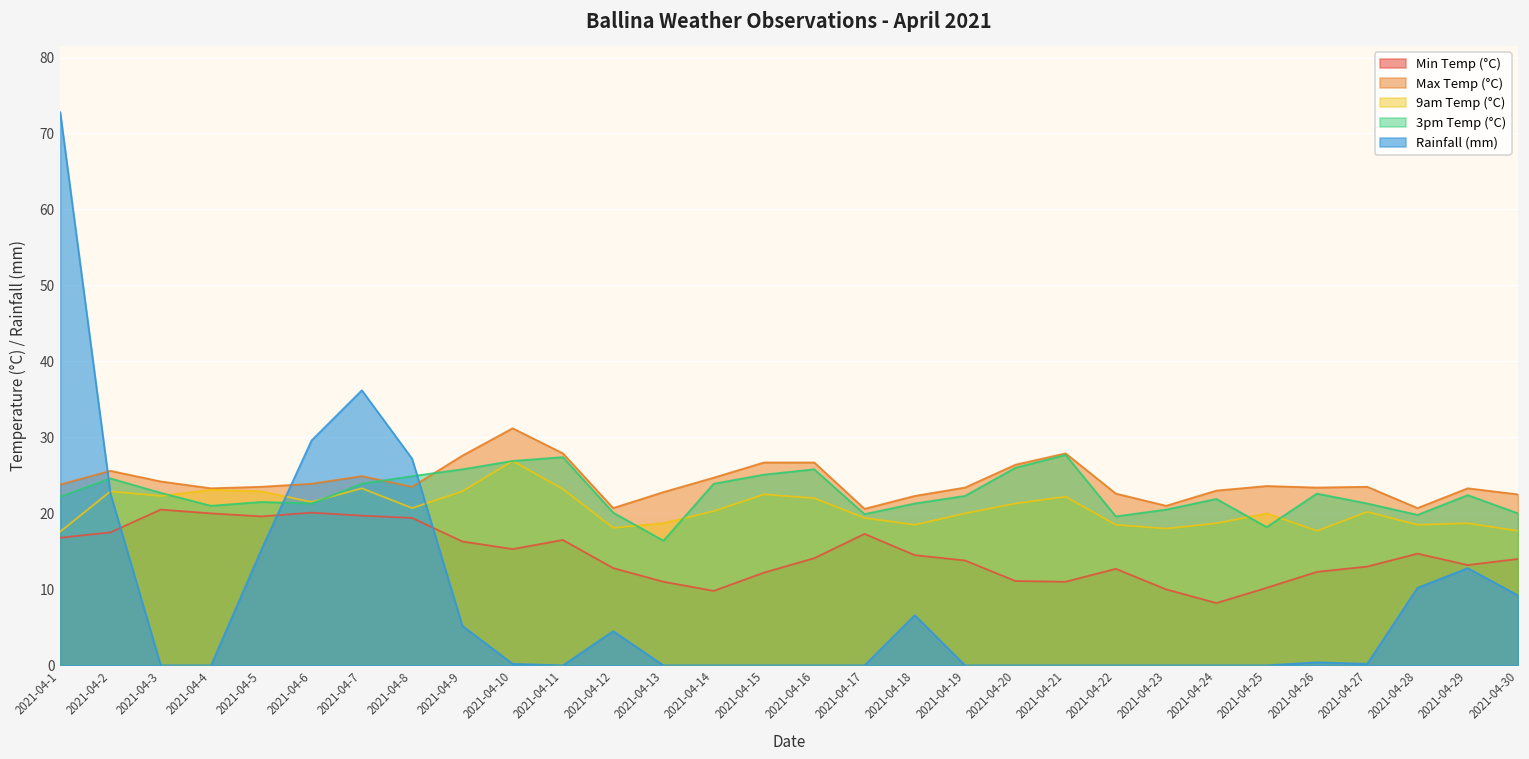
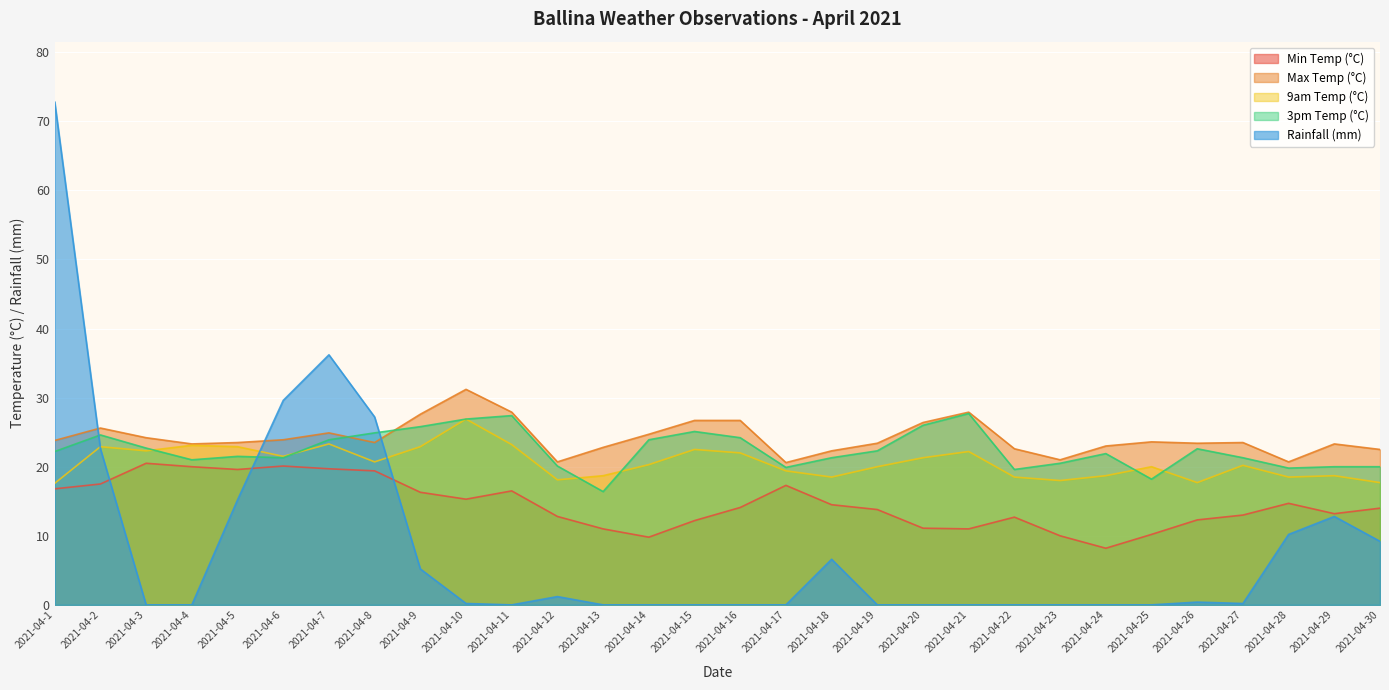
Rainfall (mm), 2021-04-12: 5 -> 1
3pm Temp (°C), 2021-04-16: 26 -> 24
3pm Temp (°C), 2021-04-29: 22 -> 20
